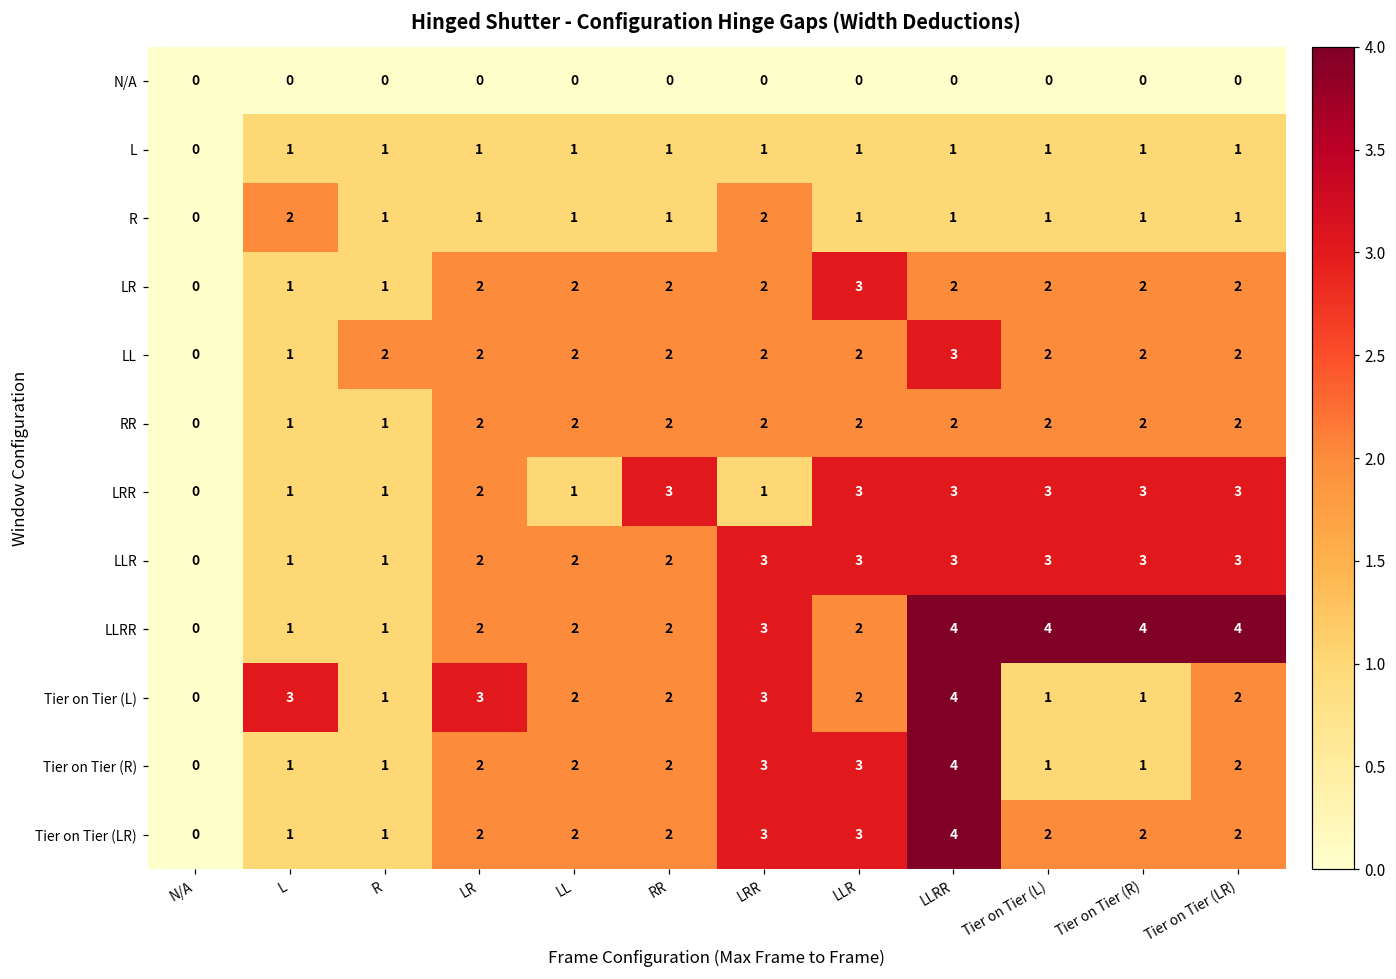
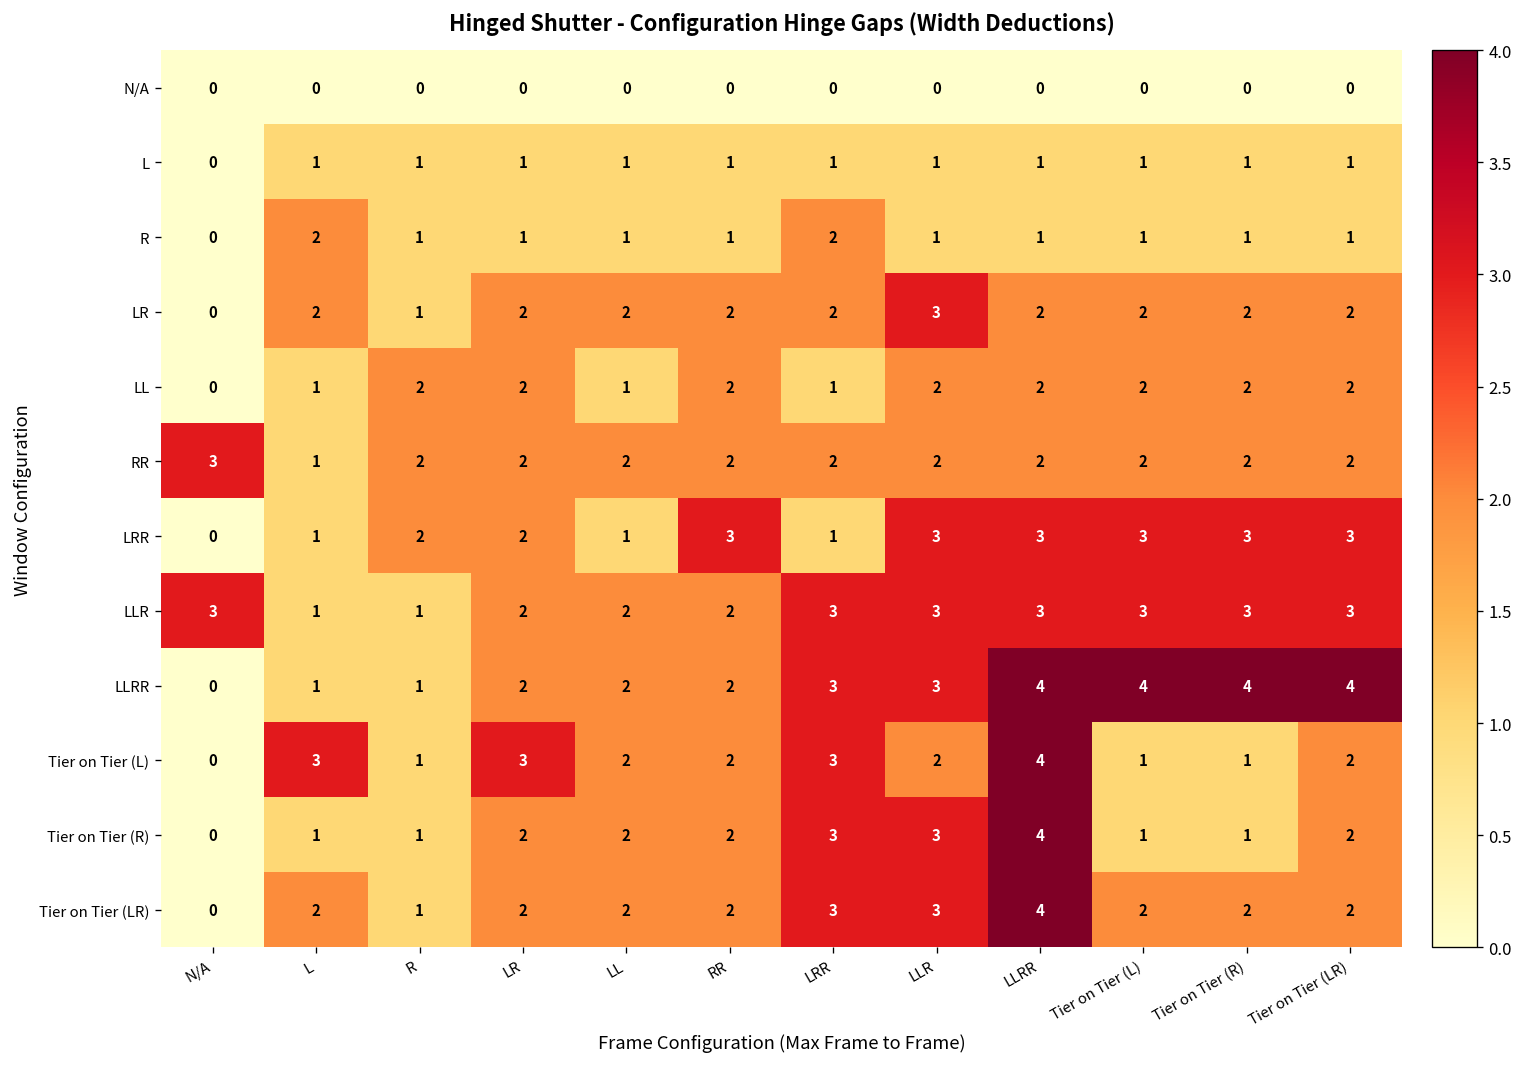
LR, L: 1 -> 2
LL, LL: 2 -> 1
LL, LRR: 2 -> 1
LL, LLRR: 3 -> 2
RR, N/A: 0 -> 3
RR, R: 1 -> 2
LRR, R: 1 -> 2
LLR, N/A: 0 -> 3
LLRR, LLR: 2 -> 3
Tier on Tier (LR), L: 1 -> 2
